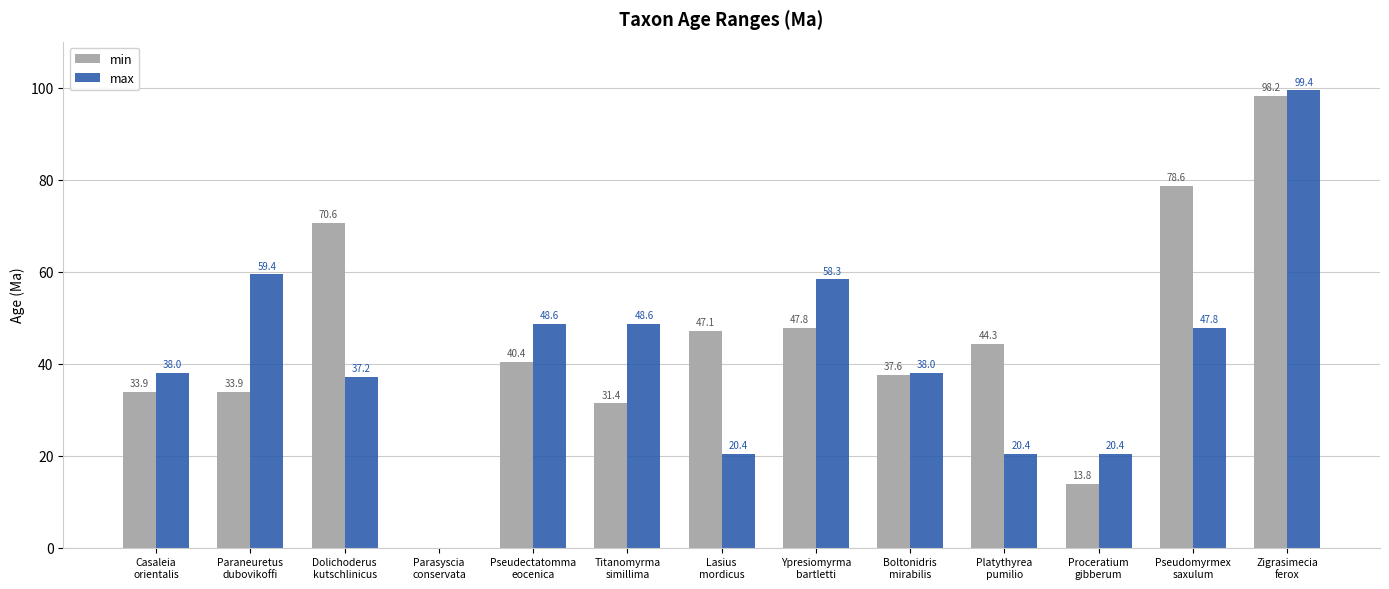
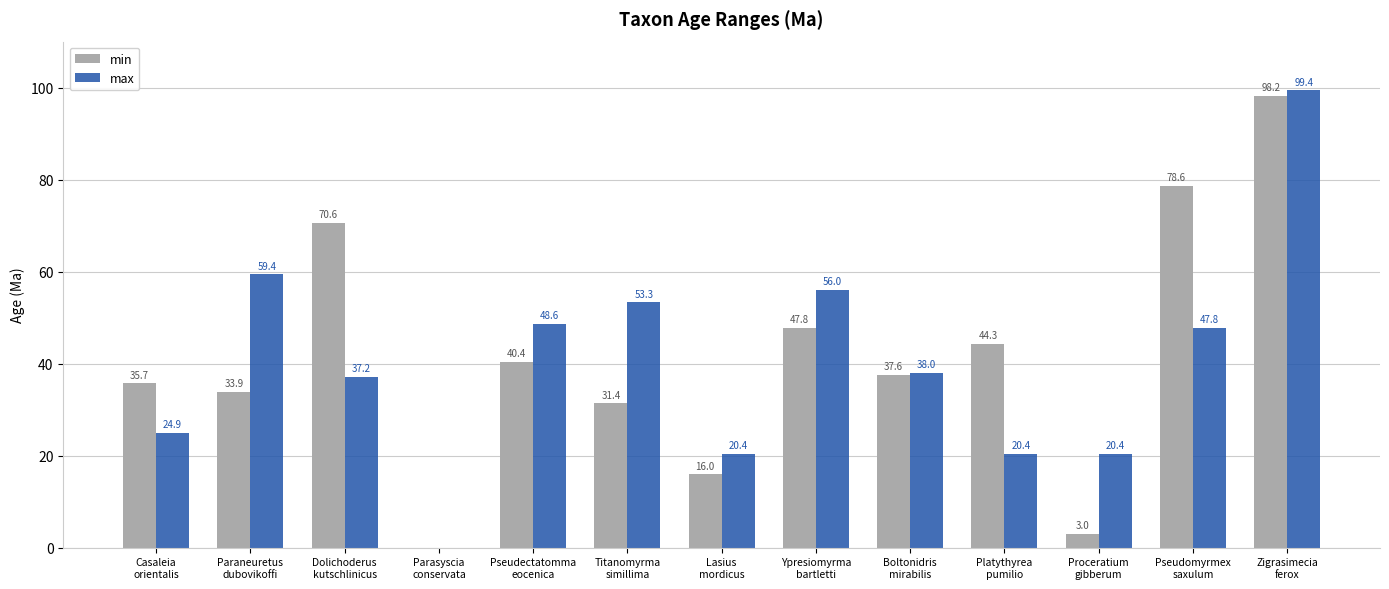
min, Casaleia orientalis: 33.9 -> 35.7
max, Casaleia orientalis: 38.0 -> 24.9
max, Titanomyrma simillima: 48.6 -> 53.3
min, Lasius mordicus: 47.1 -> 16.0
max, Ypresiomyrma bartletti: 58.3 -> 56.0
min, Proceratium gibberum: 13.8 -> 3.0
